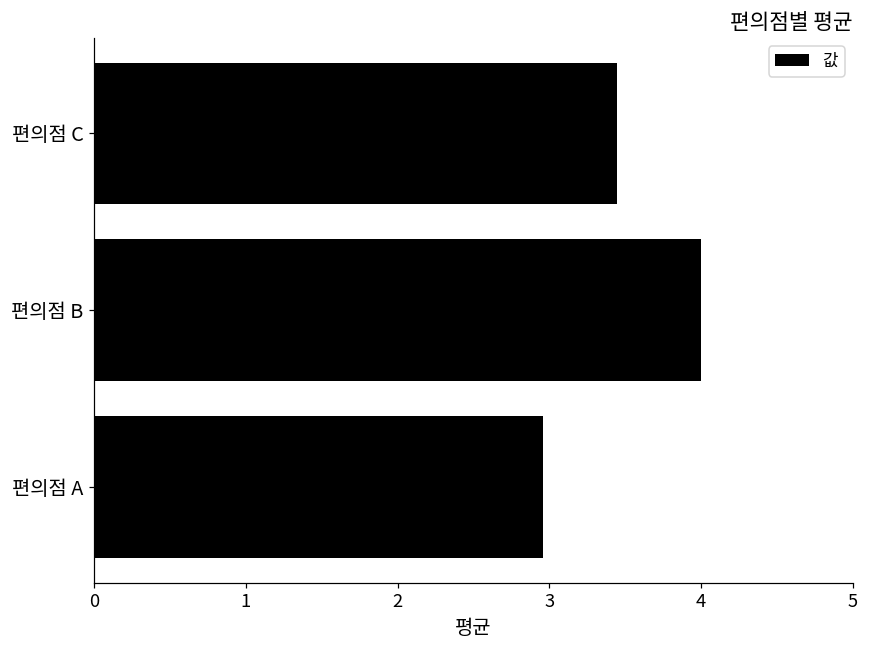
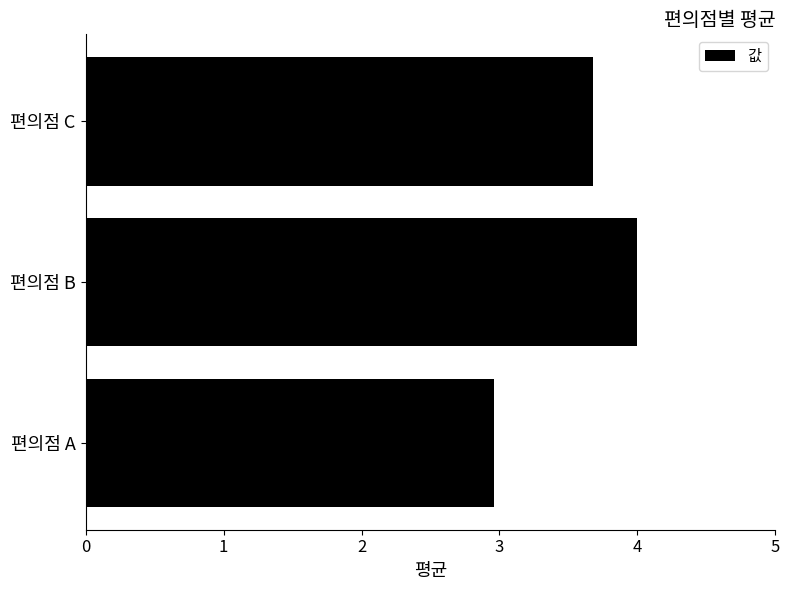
편의점 C: 3.44 -> 3.68
